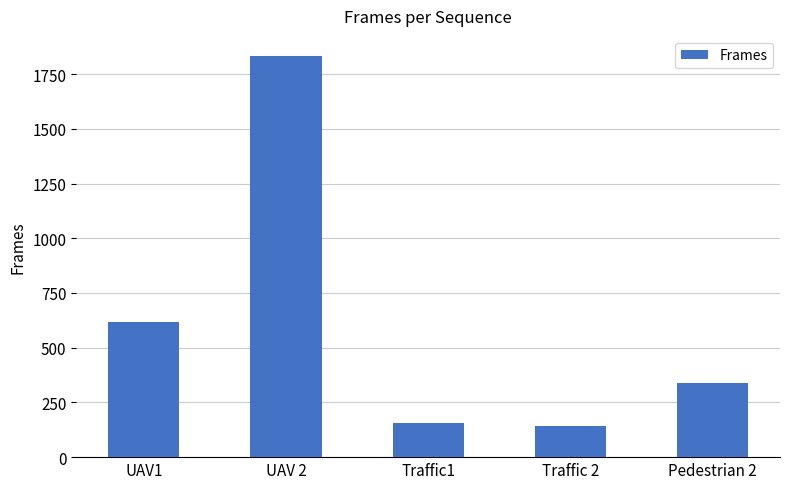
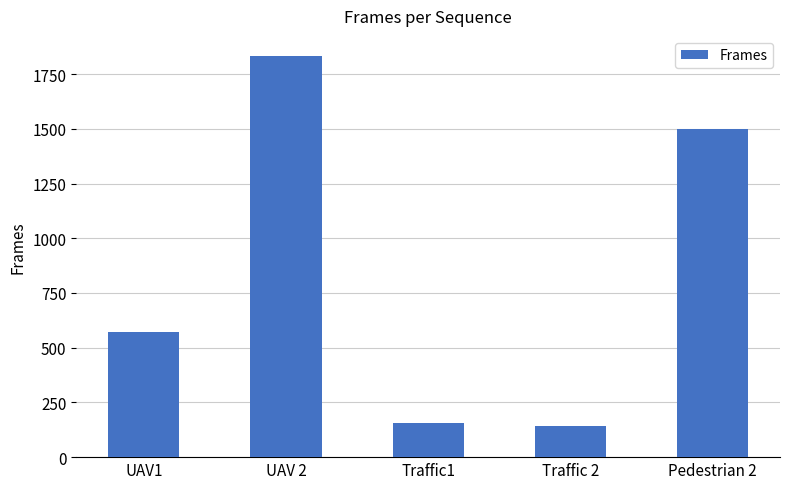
UAV1: 620 -> 570
Pedestrian 2: 340 -> 1500
